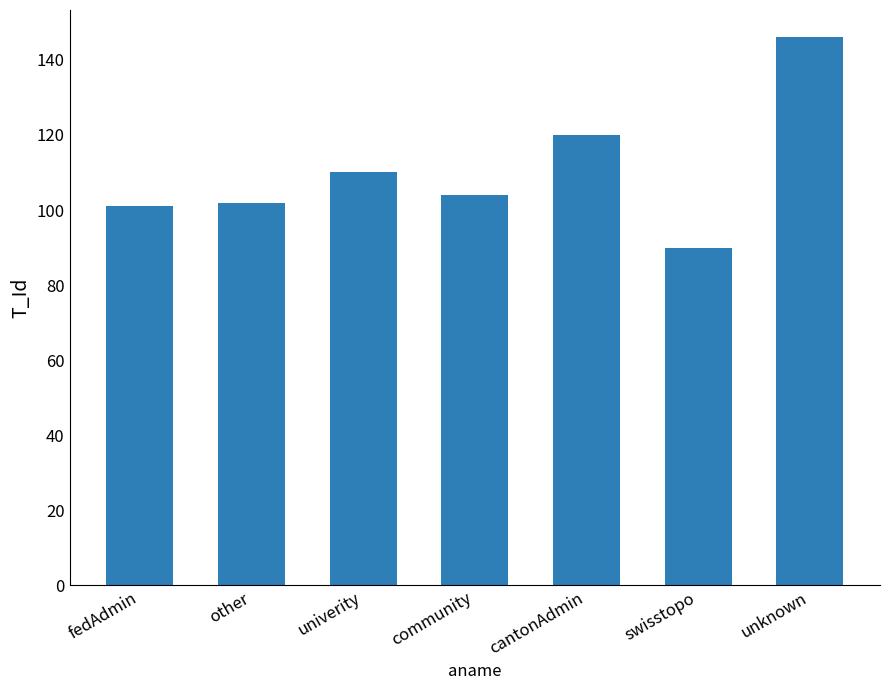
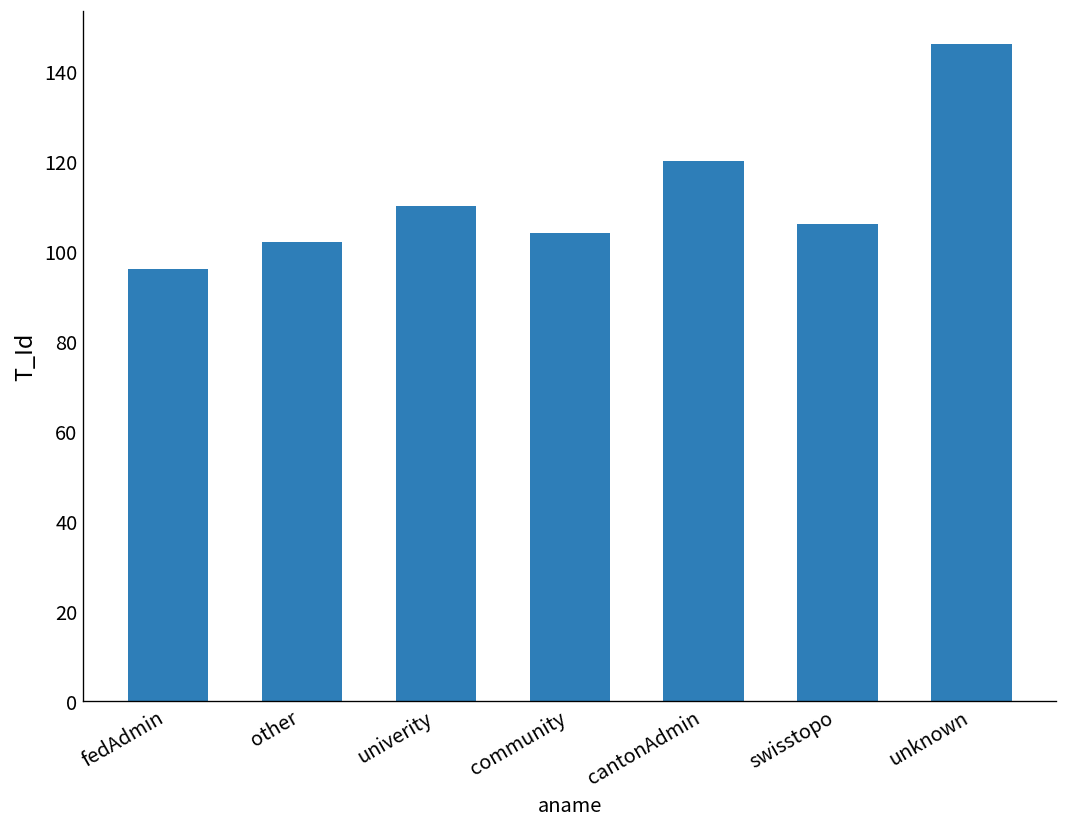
fedAdmin: 101 -> 96
swisstopo: 90 -> 106
